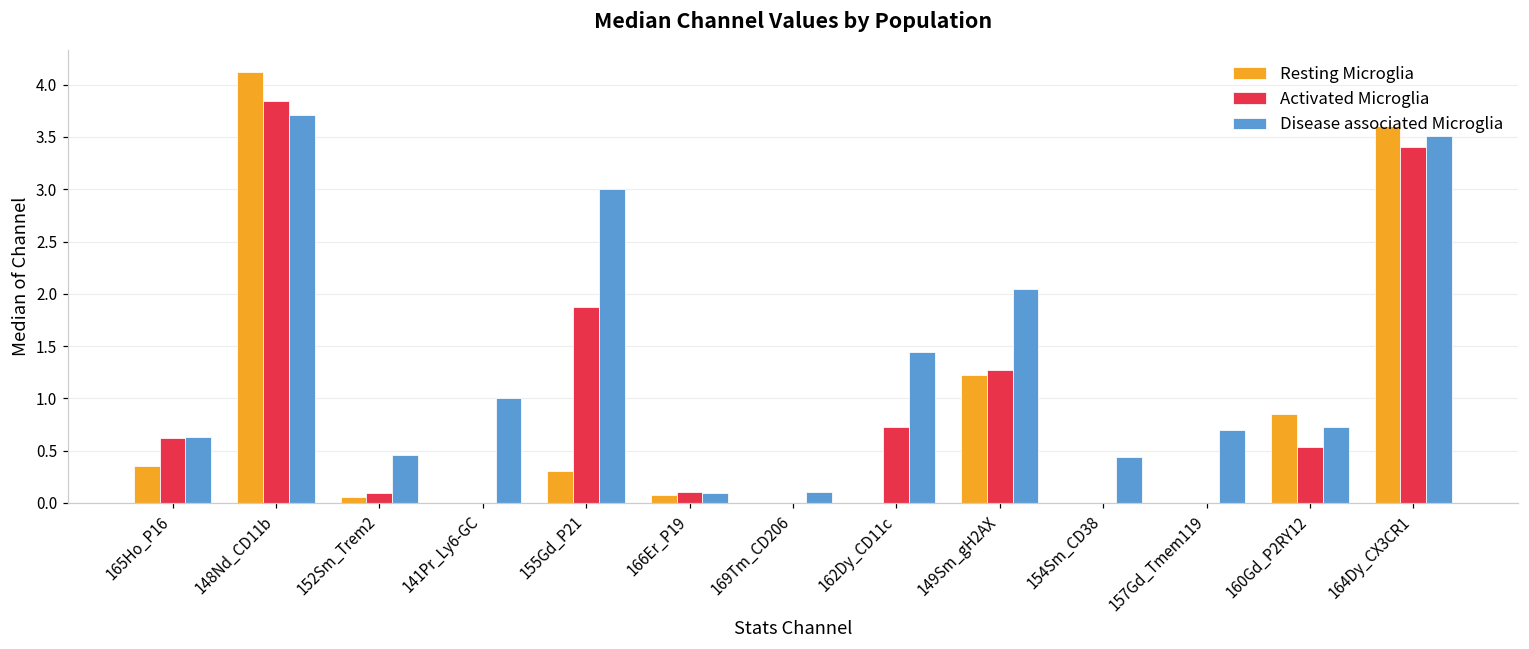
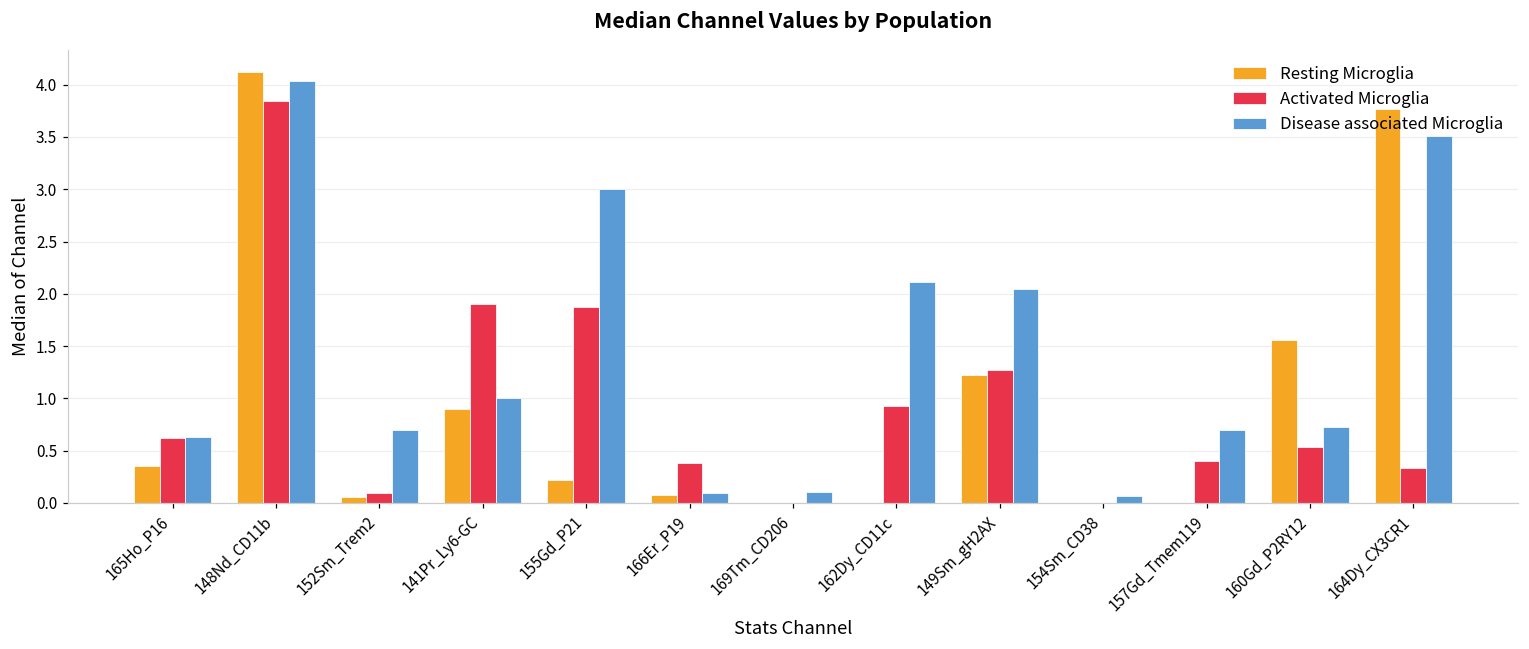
Disease associated Microglia, 148Nd_CD11b: 3.7 -> 4.0
Disease associated Microglia, 152Sm_Trem2: 0.5 -> 0.7
Resting Microglia, 141Pr_Ly6-GC: 0.0 -> 0.9
Activated Microglia, 141Pr_Ly6-GC: 0.0 -> 1.9
Resting Microglia, 155Gd_P21: 0.3 -> 0.2
Activated Microglia, 166Er_P19: 0.1 -> 0.4
Activated Microglia, 162Dy_CD11c: 0.7 -> 0.9
Disease associated Microglia, 162Dy_CD11c: 1.4 -> 2.1
Disease associated Microglia, 154Sm_CD38: 0.4 -> 0.1
Activated Microglia, 157Gd_Tmem119: 0.0 -> 0.4
Resting Microglia, 160Gd_P2RY12: 0.8 -> 1.6
Resting Microglia, 164Dy_CX3CR1: 3.6 -> 3.8
Activated Microglia, 164Dy_CX3CR1: 3.4 -> 0.3
